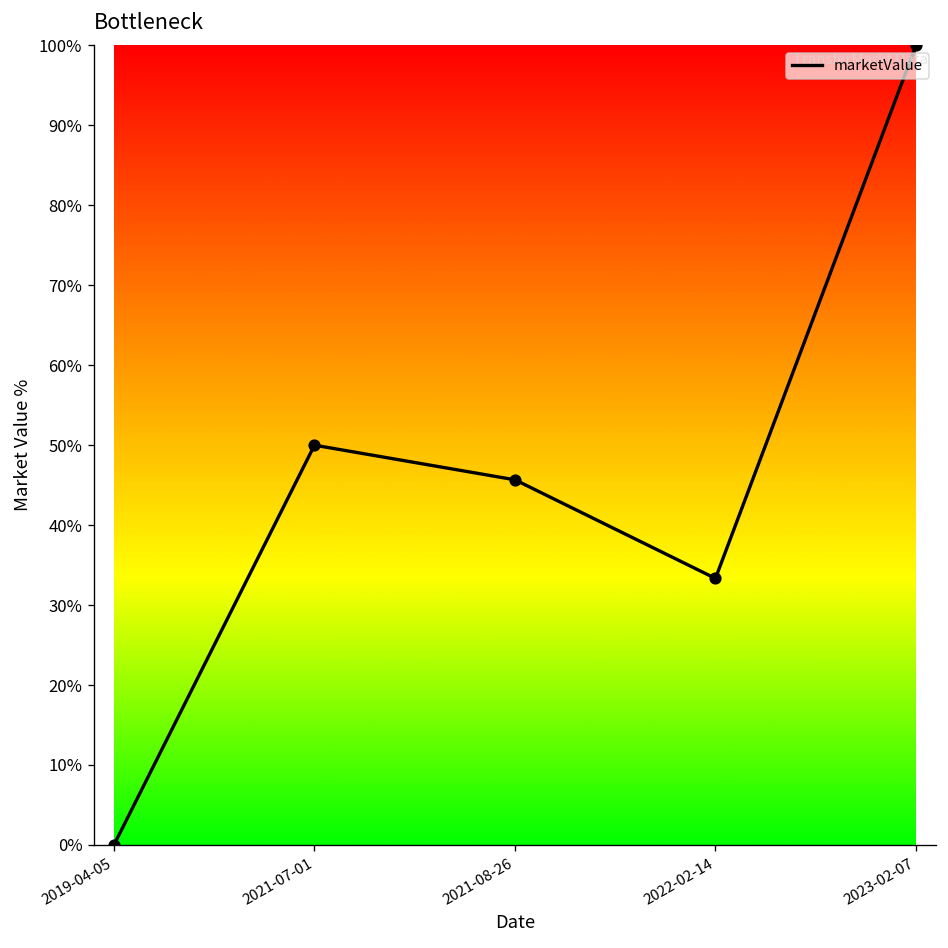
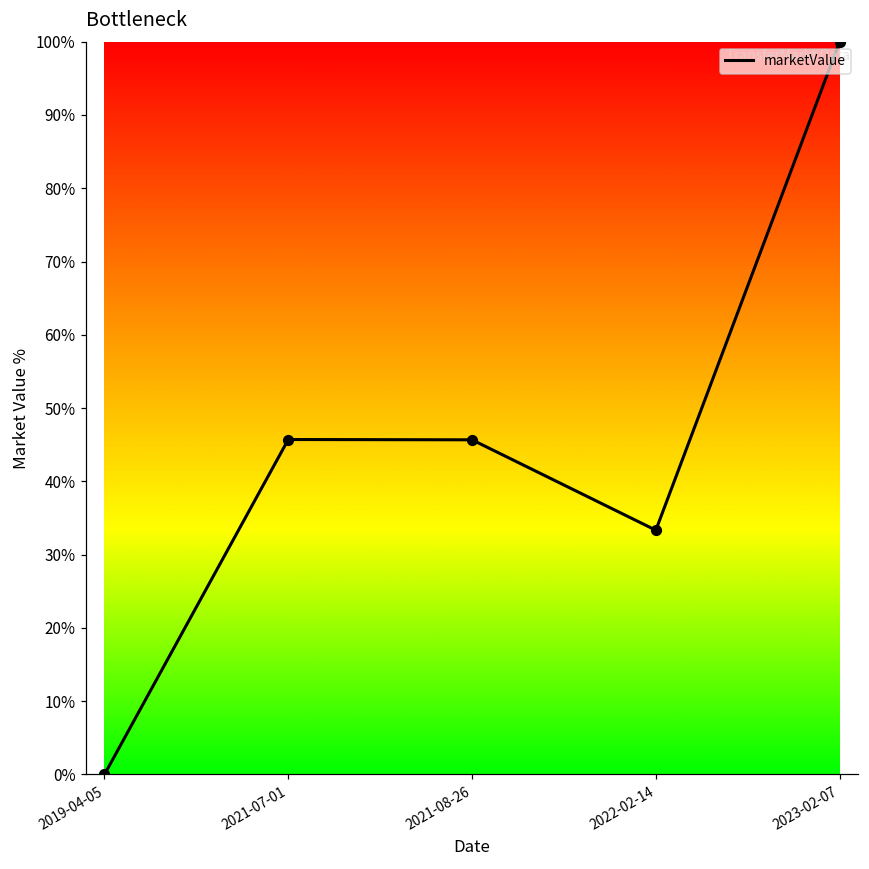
2021-07-01: 50% -> 46%
